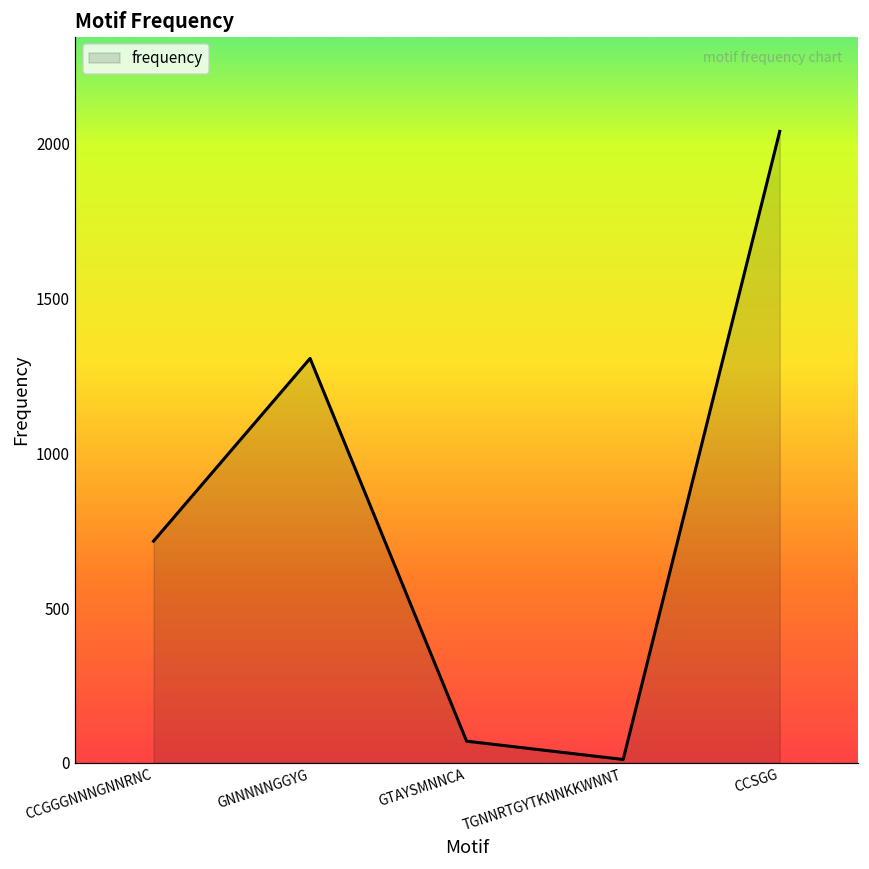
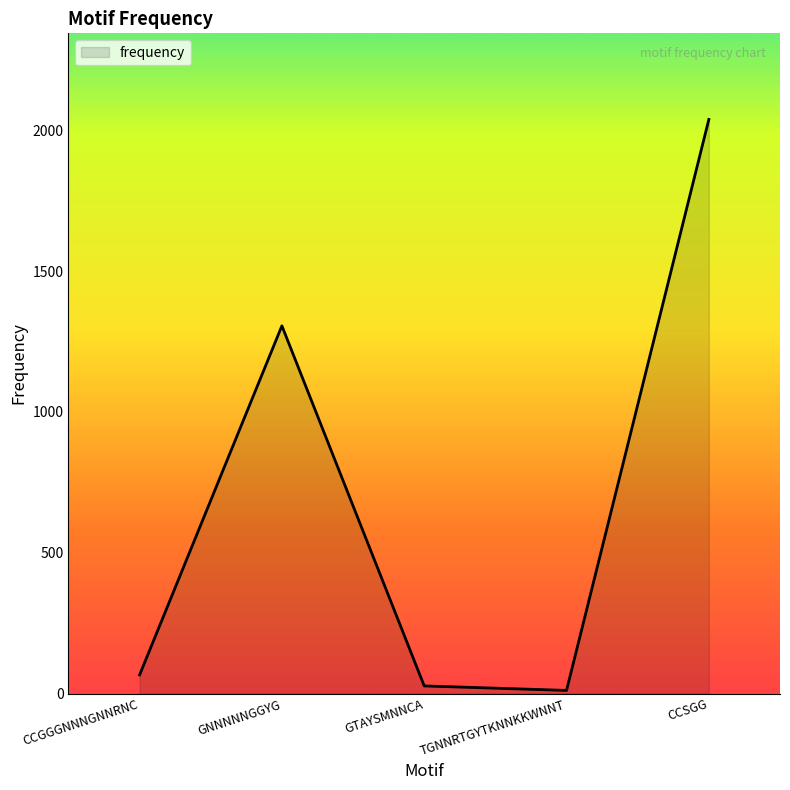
CCGGGNNNGNNRNC: 720 -> 70
GTAYSMNNCA: 70 -> 30
